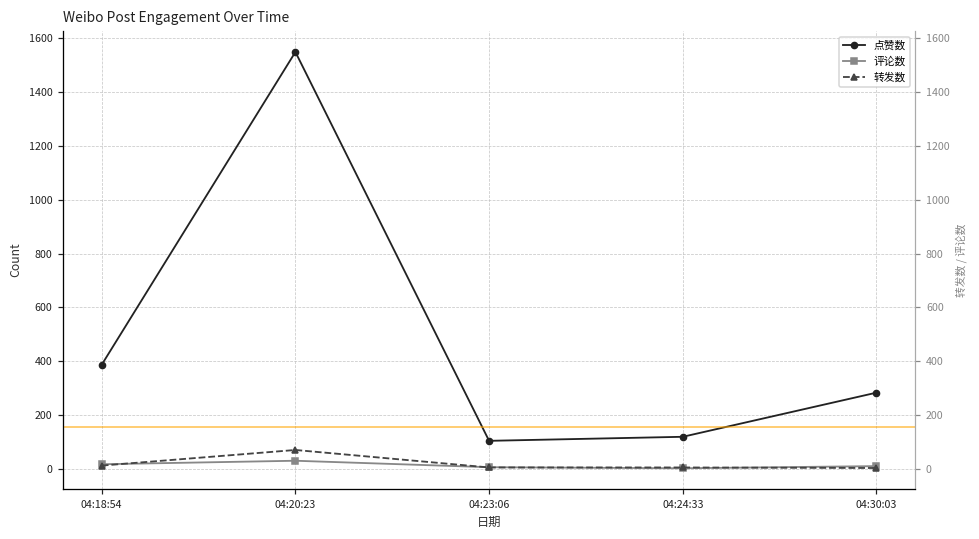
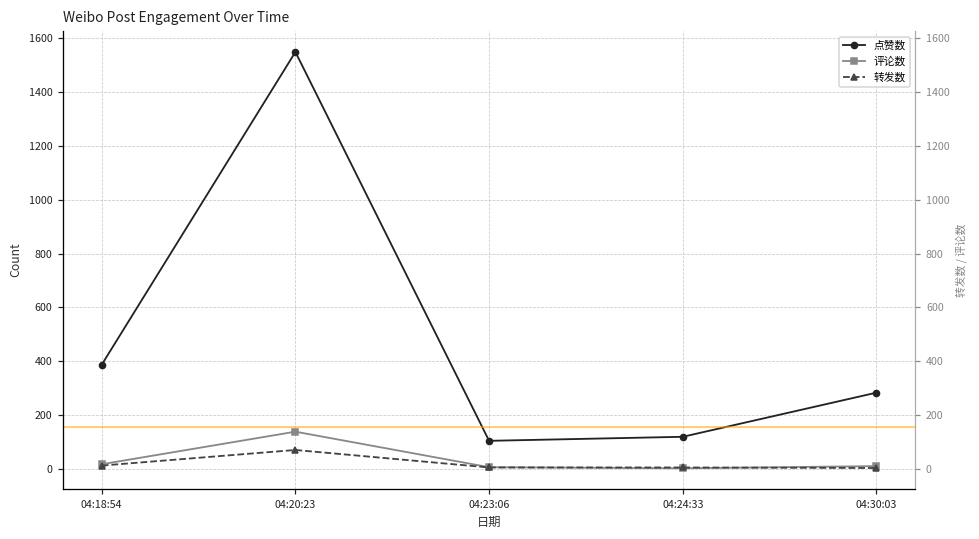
评论数, 04:20:23: 30 -> 140
